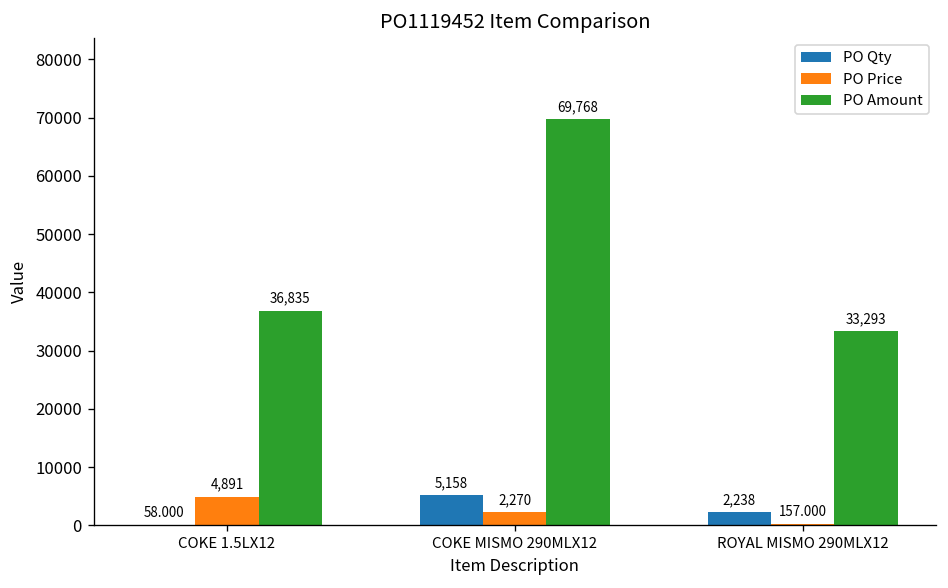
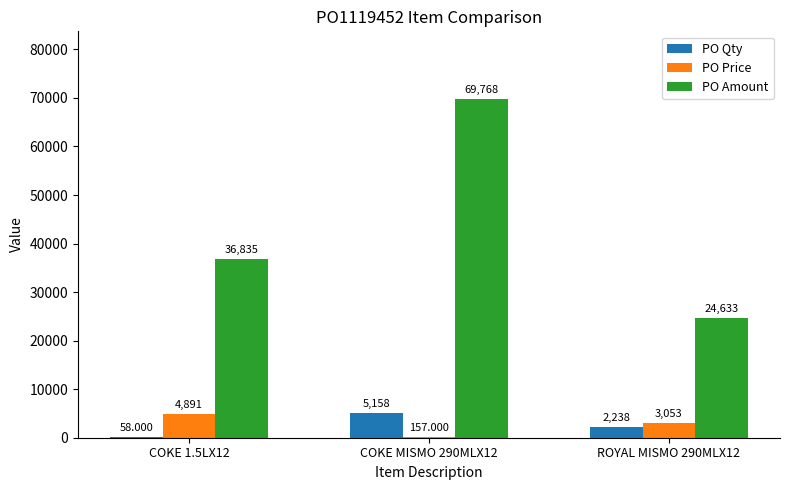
PO Price, COKE MISMO 290MLX12: 2,270 -> 157.000
PO Price, ROYAL MISMO 290MLX12: 157.000 -> 3,053
PO Amount, ROYAL MISMO 290MLX12: 33,293 -> 24,633
